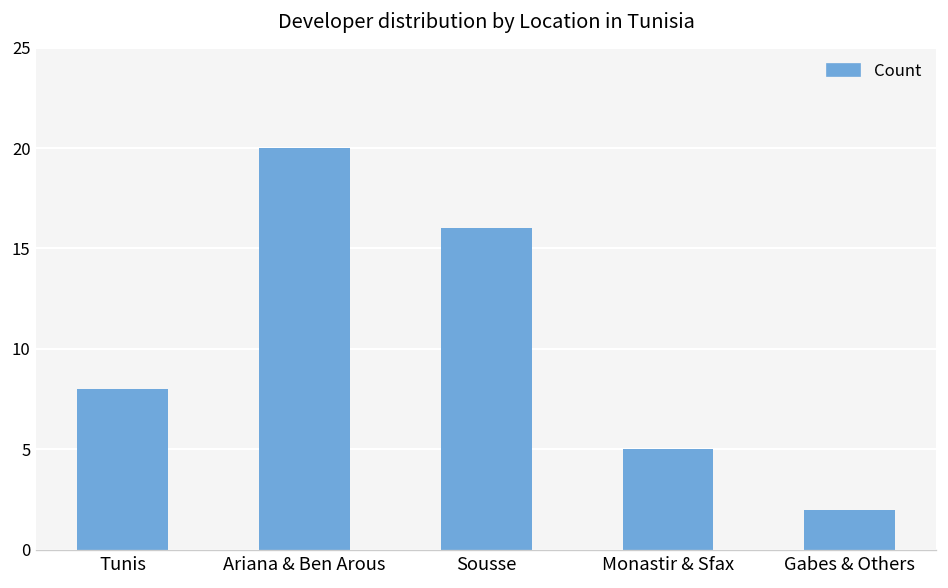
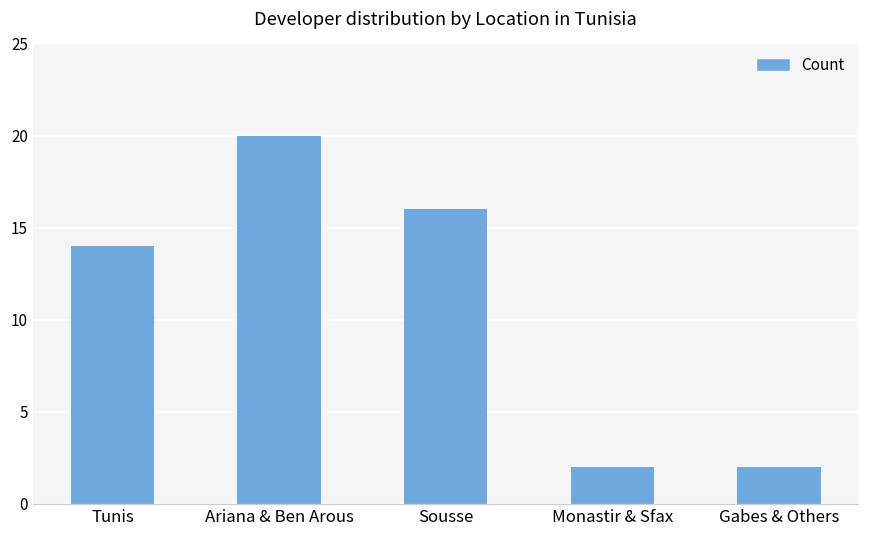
Tunis: 8 -> 14
Monastir & Sfax: 5 -> 2
